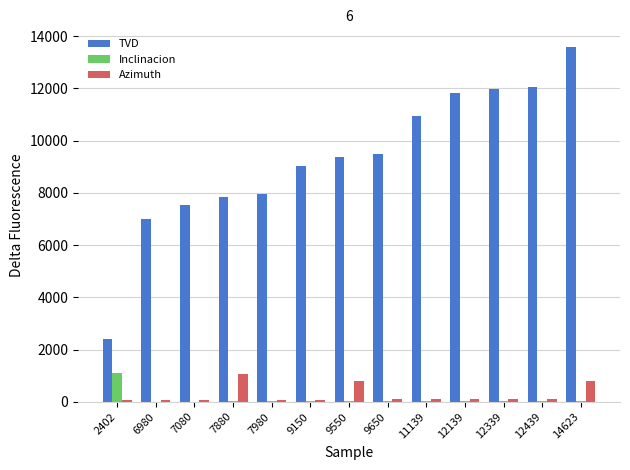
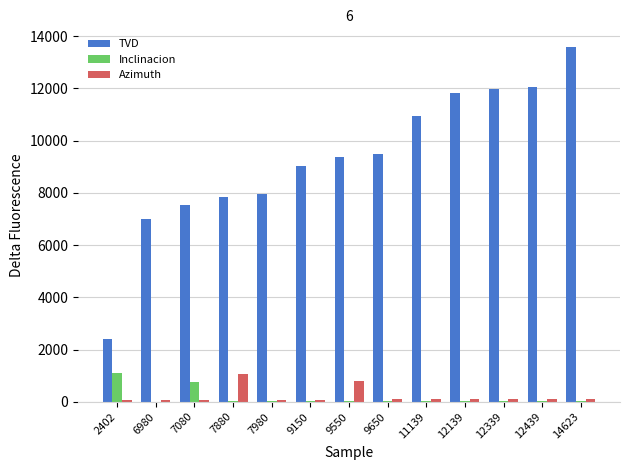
Inclinacion, 7080: 0 -> 700
Azimuth, 14623: 800 -> 100
